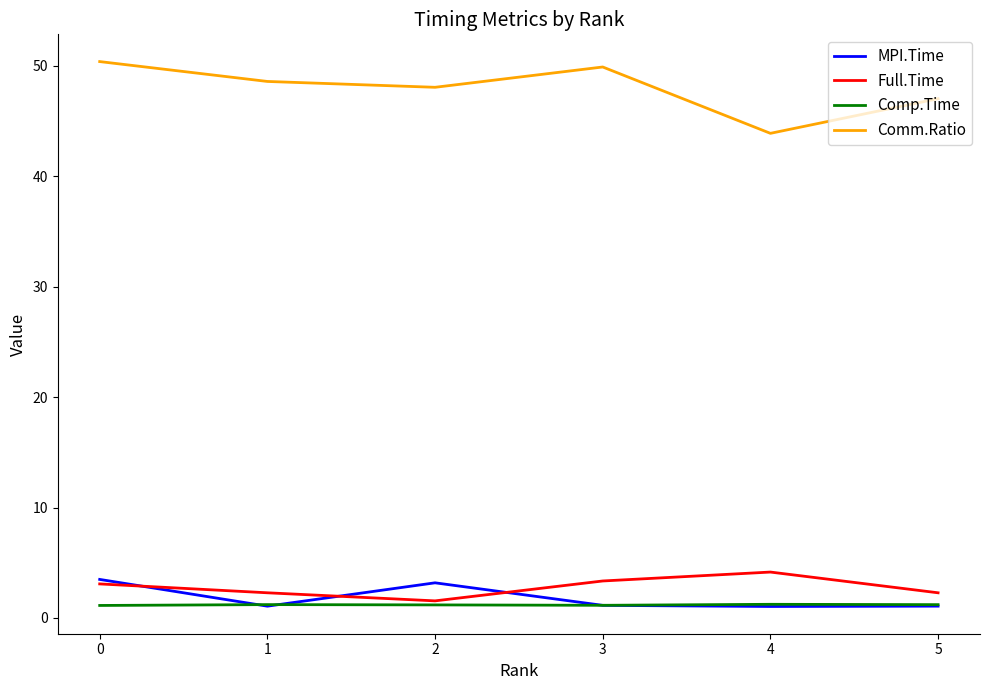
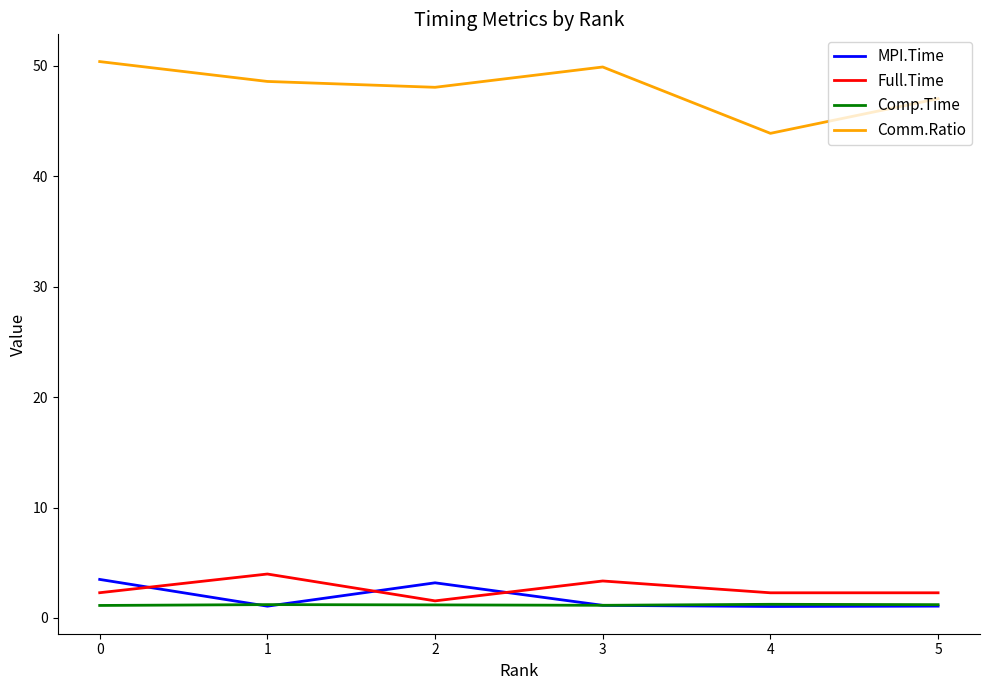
Full.Time, 0: 3.1 -> 2.3
Full.Time, 1: 2.3 -> 4.0
Full.Time, 4: 4.2 -> 2.3
